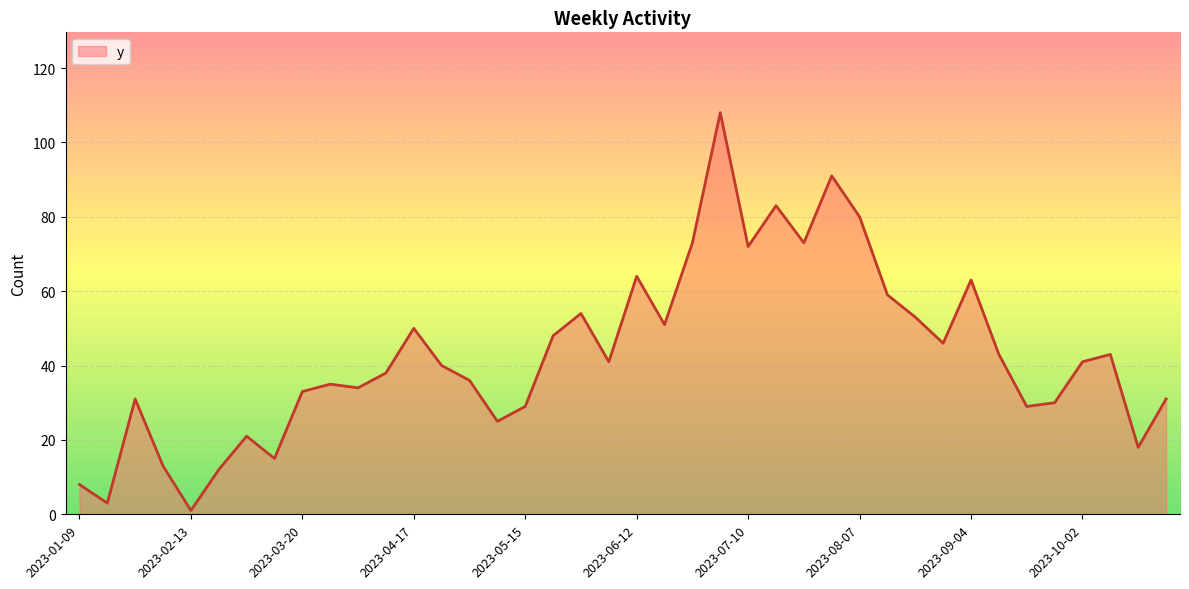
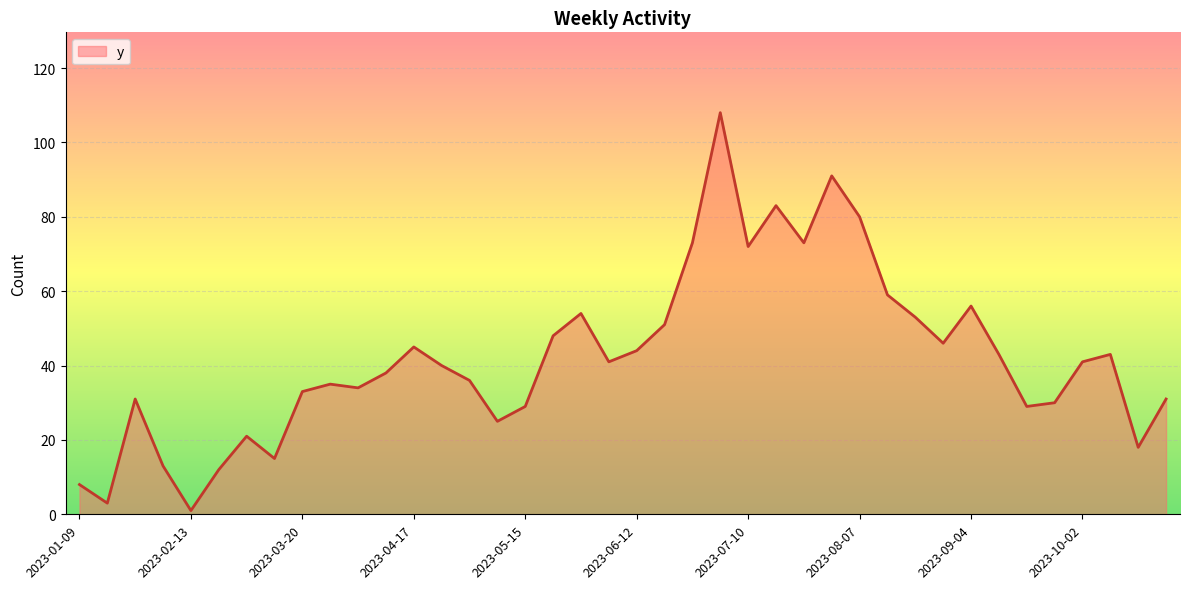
2023-04-17: 50 -> 45
2023-06-12: 64 -> 44
2023-09-04: 63 -> 56
